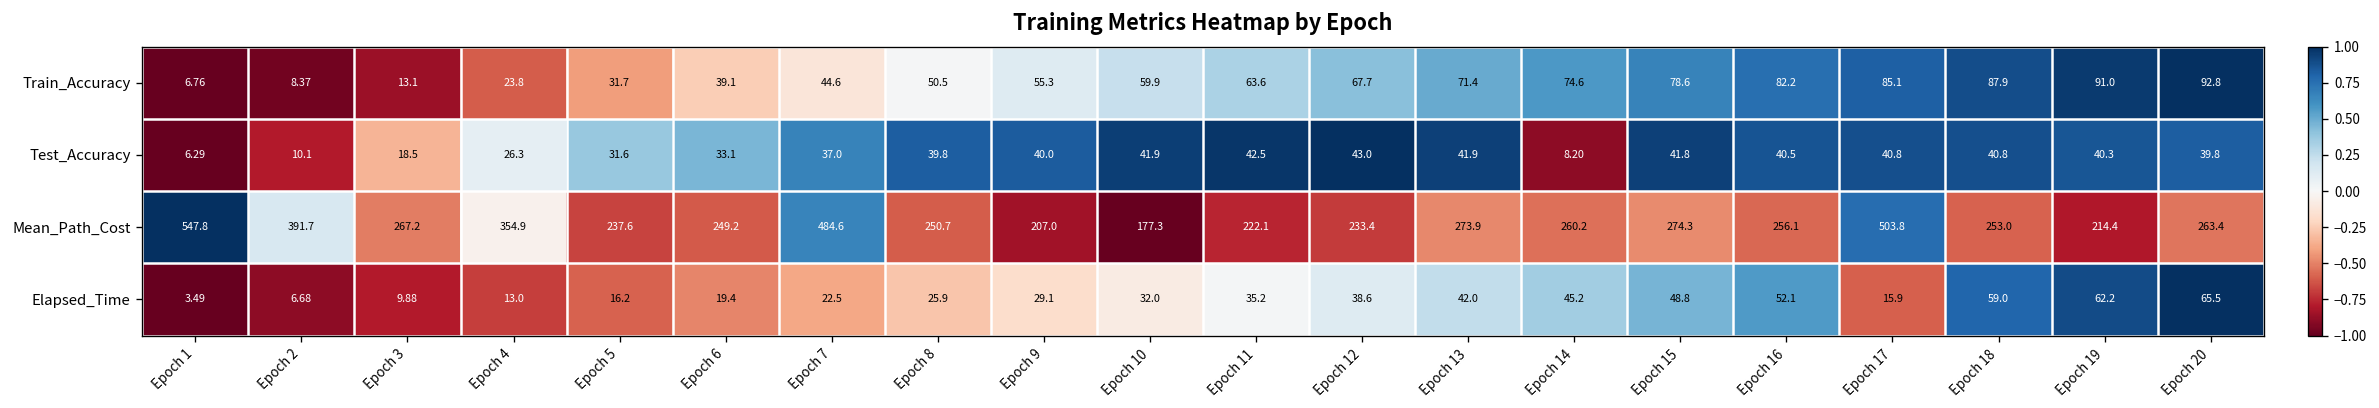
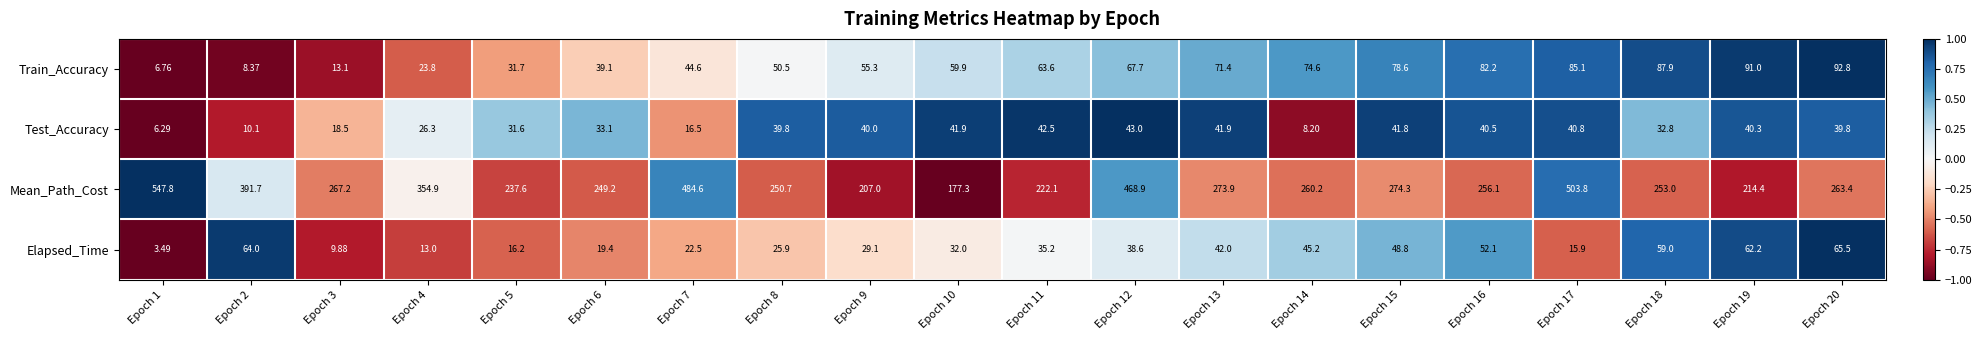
Test_Accuracy, Epoch 7: 37.0 -> 16.5
Test_Accuracy, Epoch 18: 40.8 -> 32.8
Mean_Path_Cost, Epoch 12: 233.4 -> 468.9
Elapsed_Time, Epoch 2: 6.68 -> 64.0
